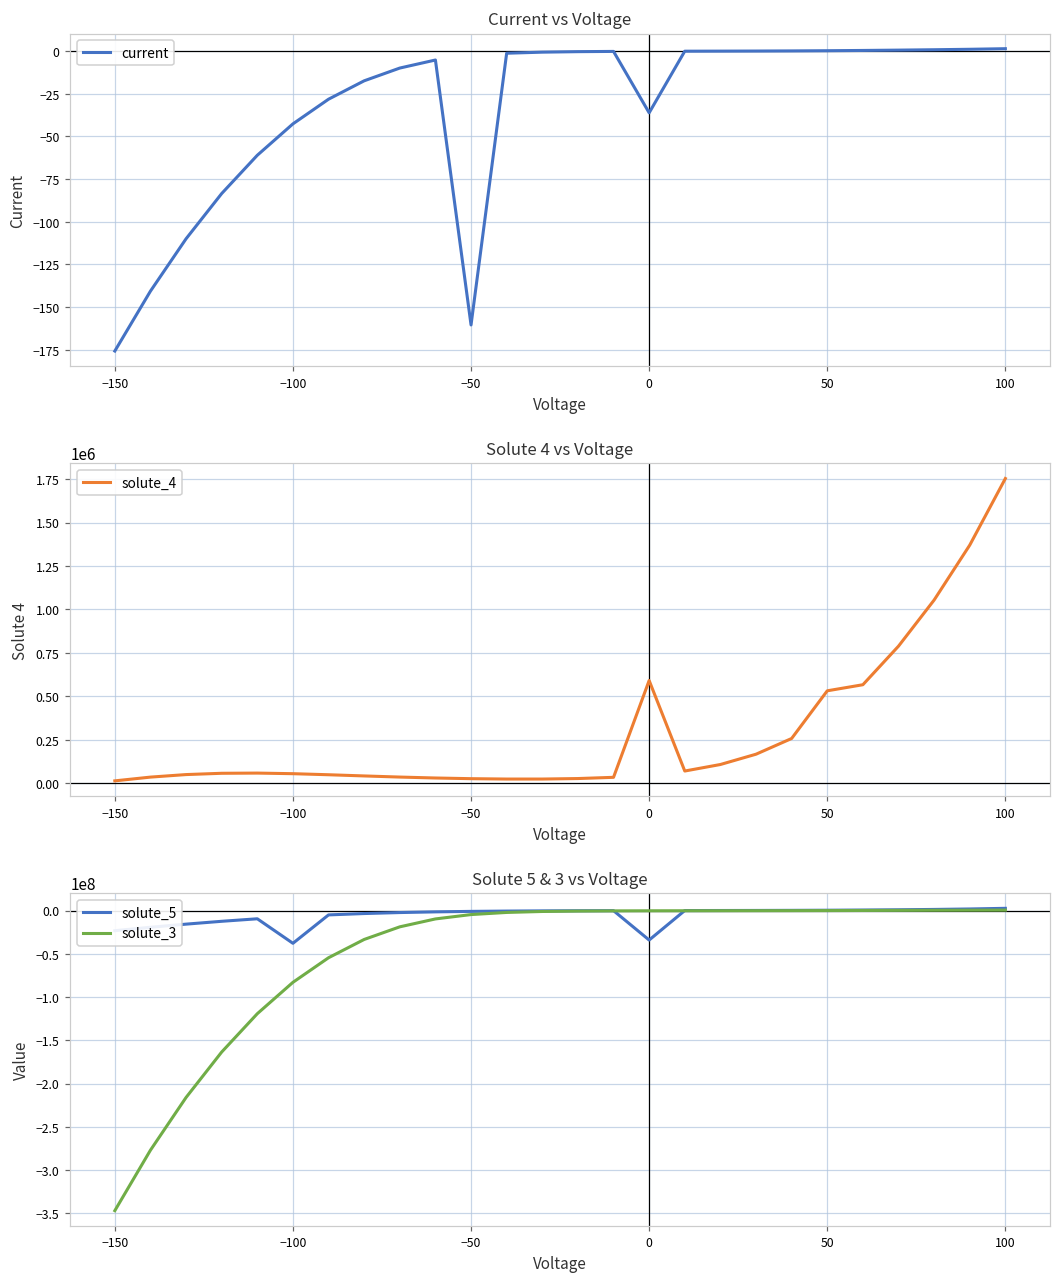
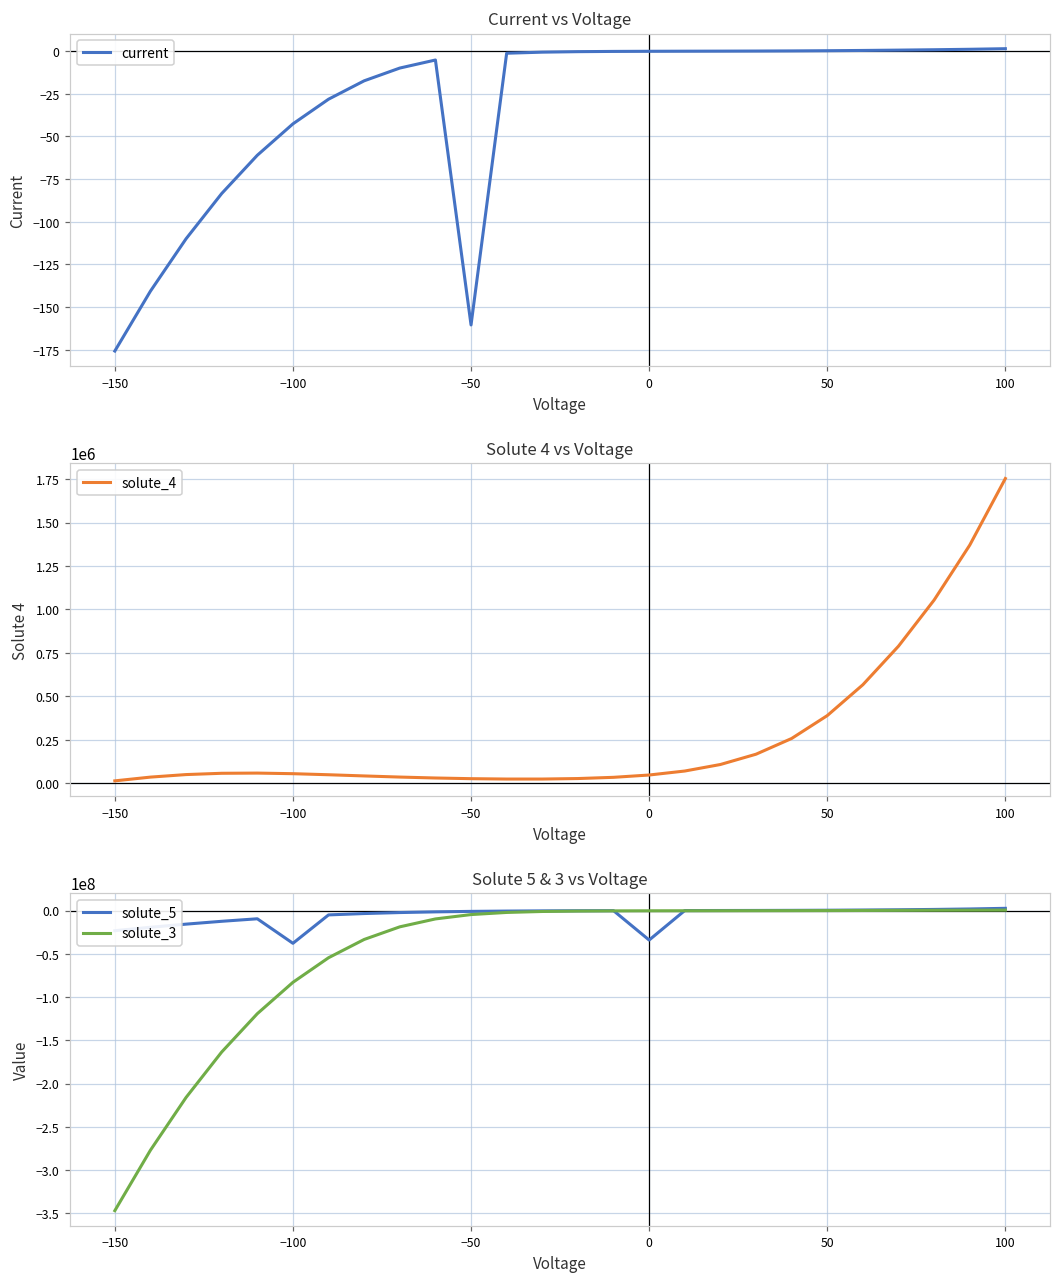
Current vs Voltage, 0: -36 -> 0
Solute 4 vs Voltage, 0: 590000 -> 50000
Solute 4 vs Voltage, 50: 530000 -> 390000
